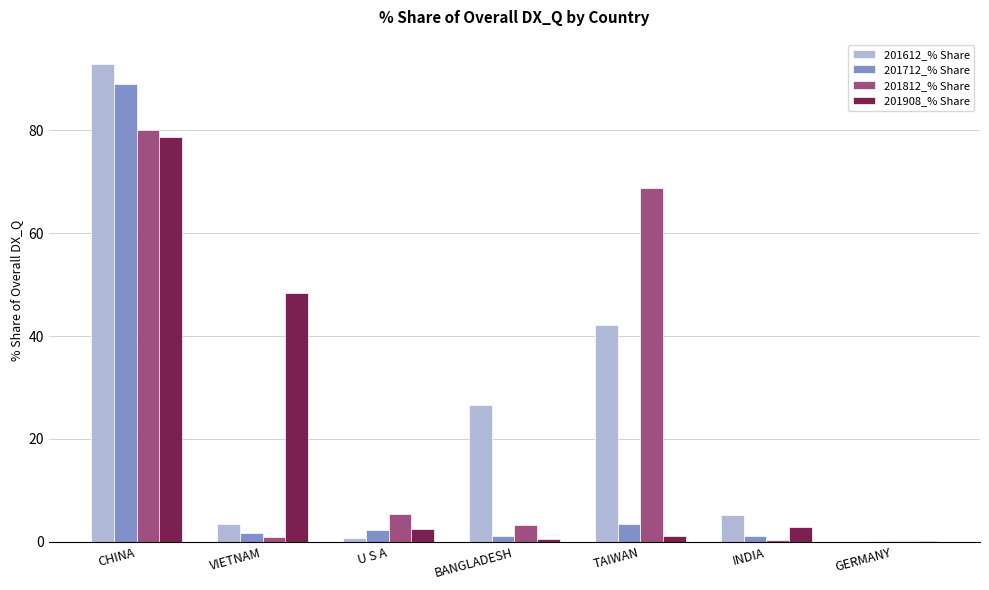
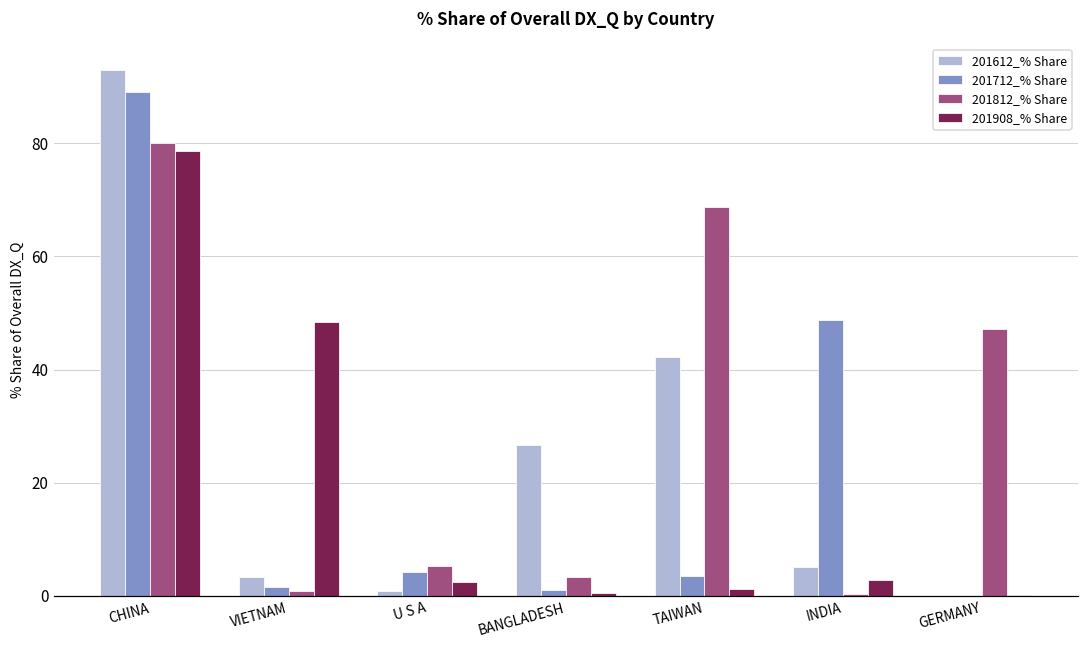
201712_% Share, U S A: 2 -> 4
201712_% Share, INDIA: 1 -> 49
201812_% Share, GERMANY: 0 -> 47
